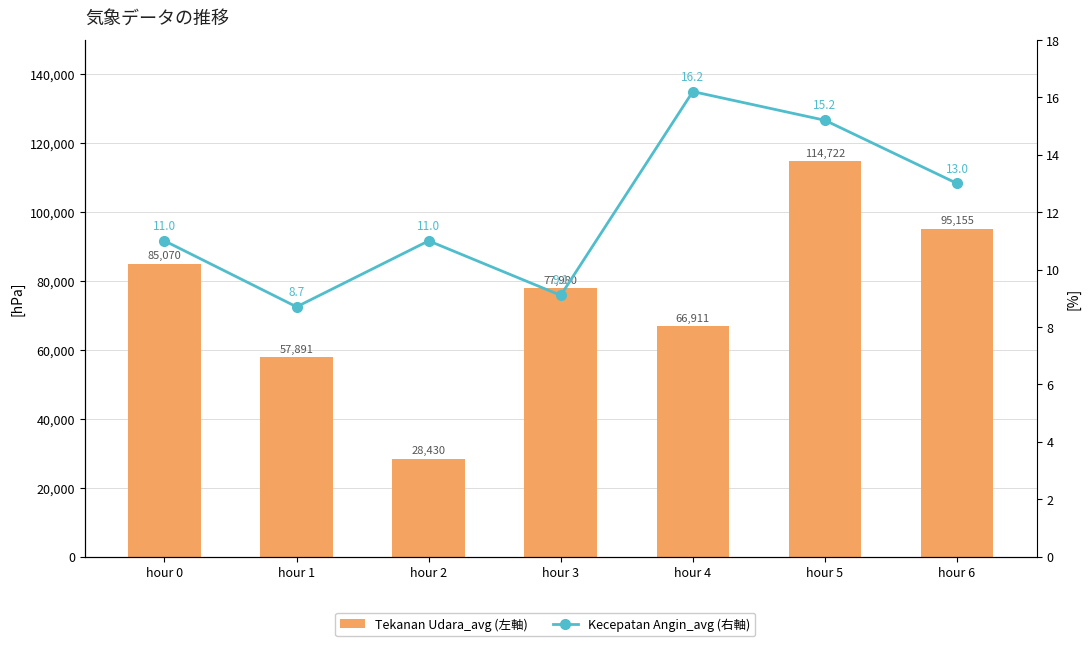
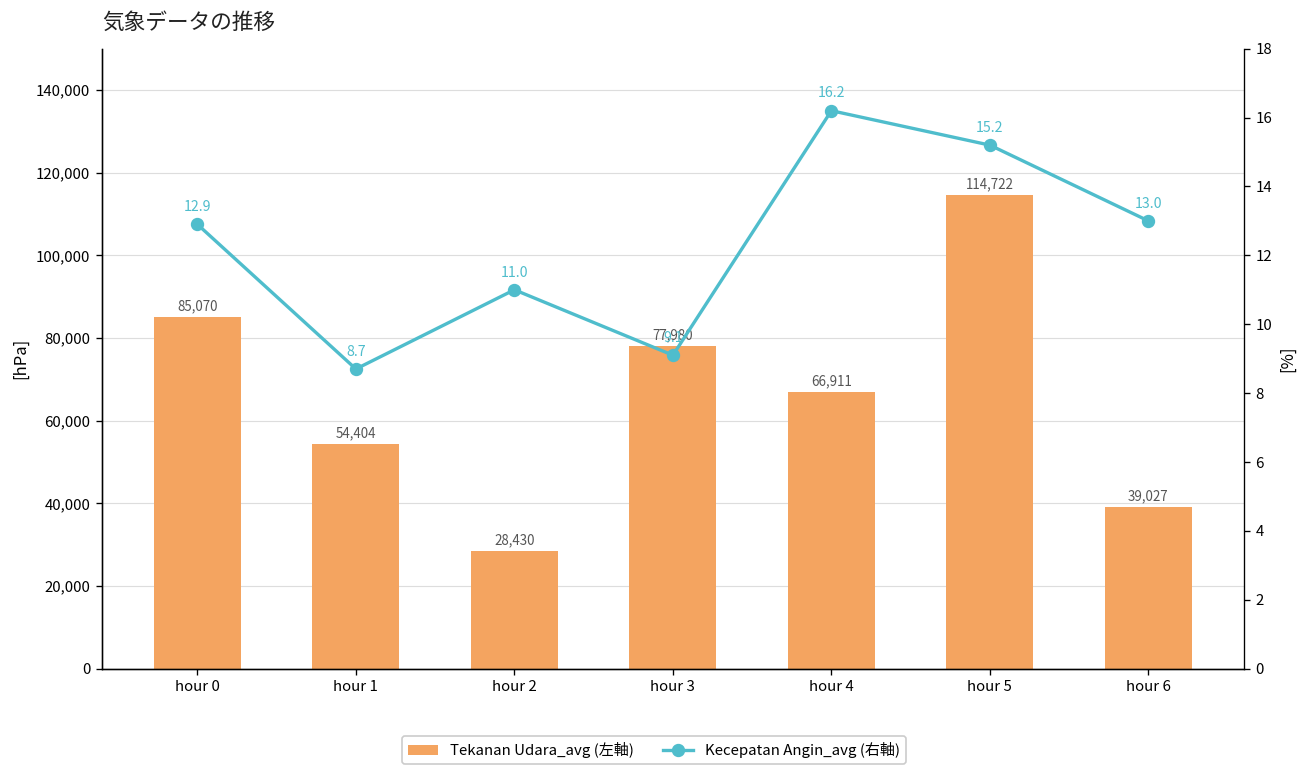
Tekanan Udara_avg (左軸), hour 1: 57,891 -> 54,404
Tekanan Udara_avg (左軸), hour 6: 95,155 -> 39,027
Kecepatan Angin_avg (右軸), hour 0: 11.0 -> 12.9
